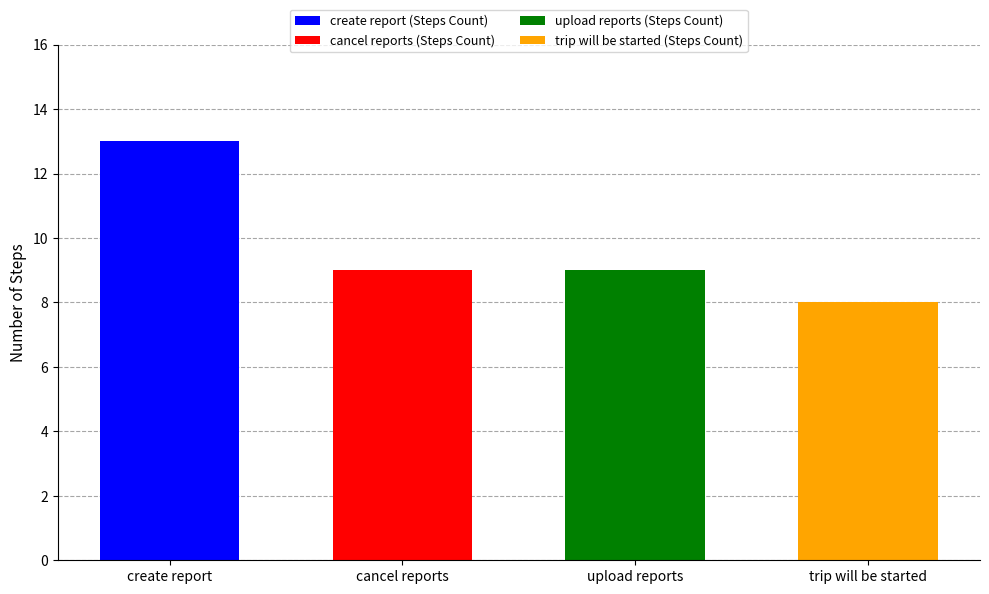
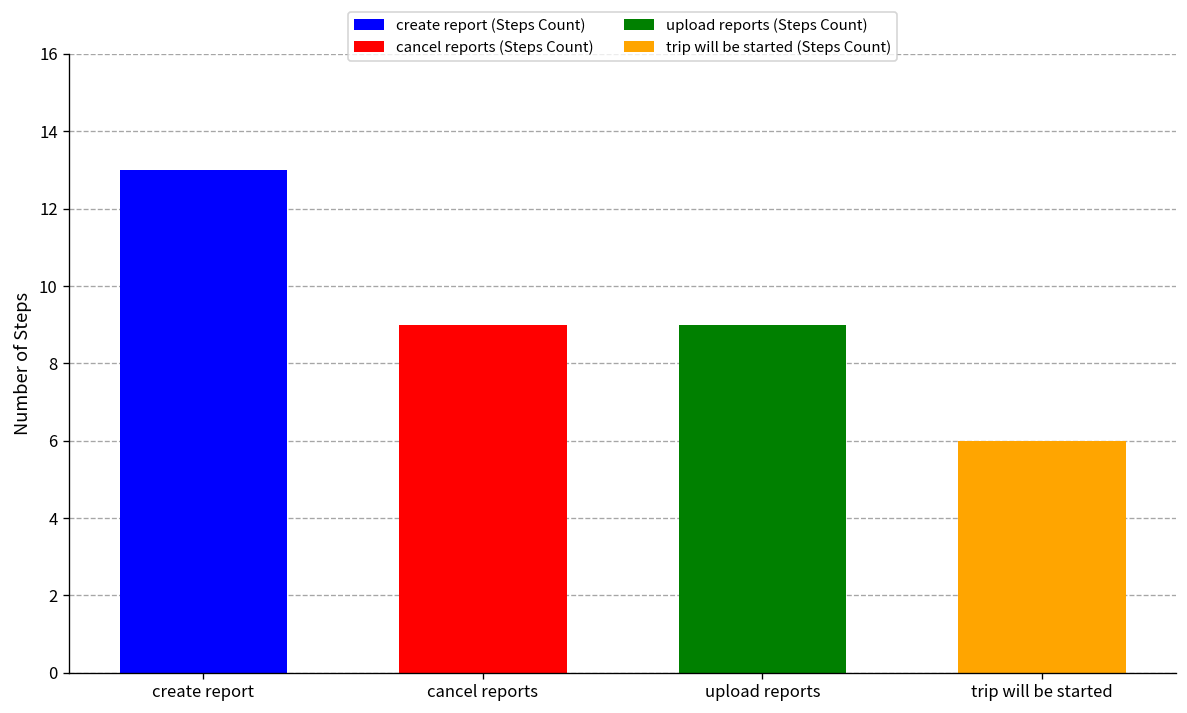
trip will be started: 8 -> 6
